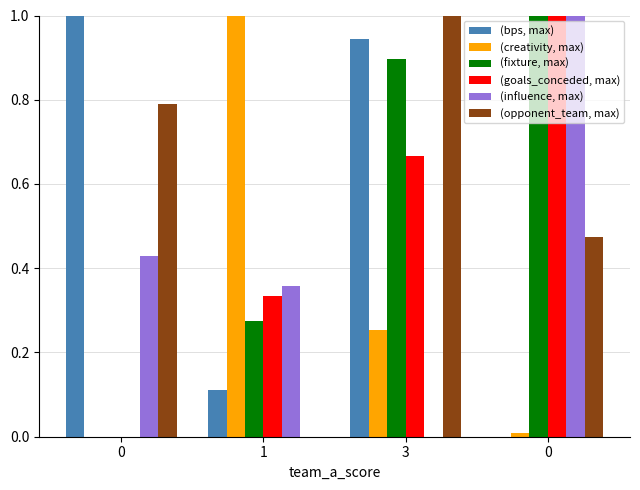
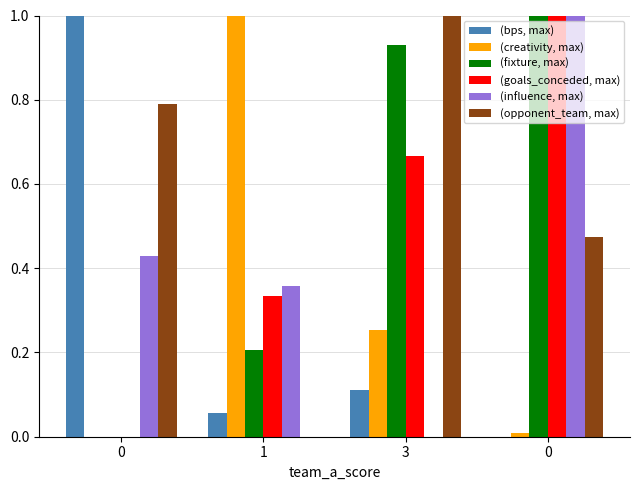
(bps, max), 1: 0.11 -> 0.06
(fixture, max), 1: 0.28 -> 0.21
(bps, max), 3: 0.94 -> 0.11
(fixture, max), 3: 0.90 -> 0.93
